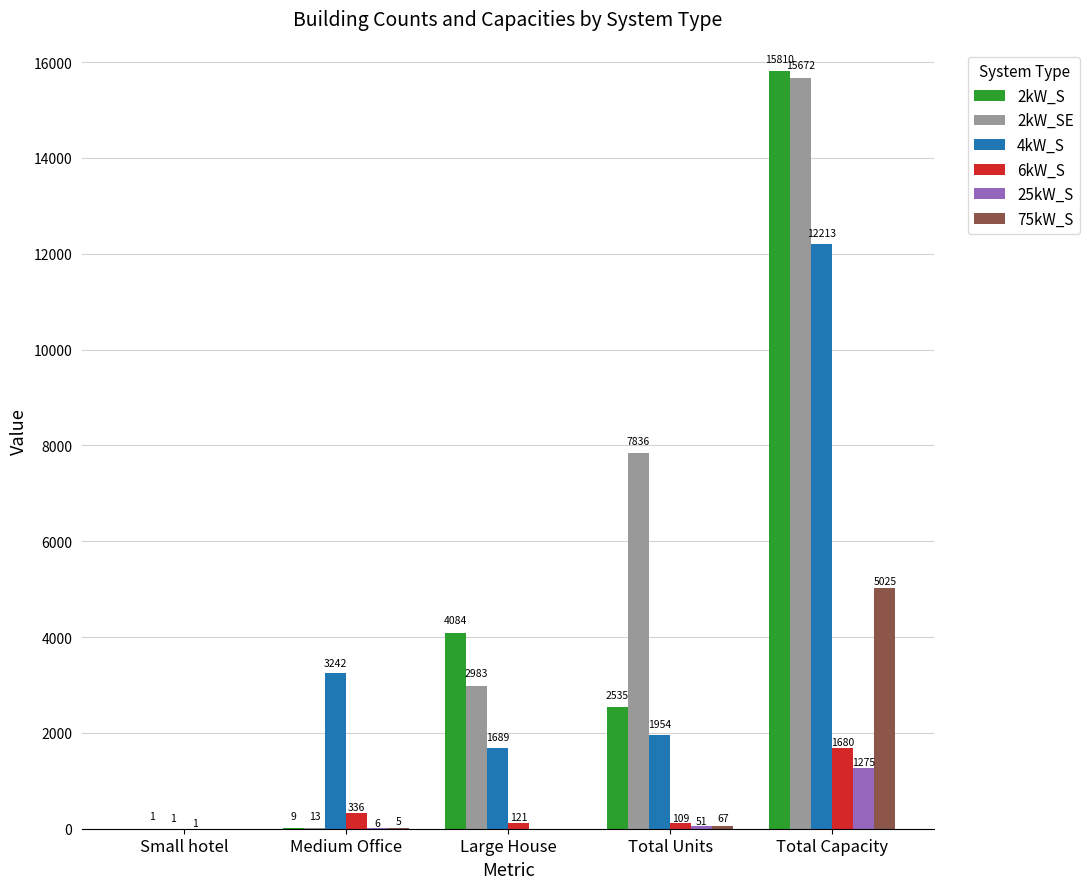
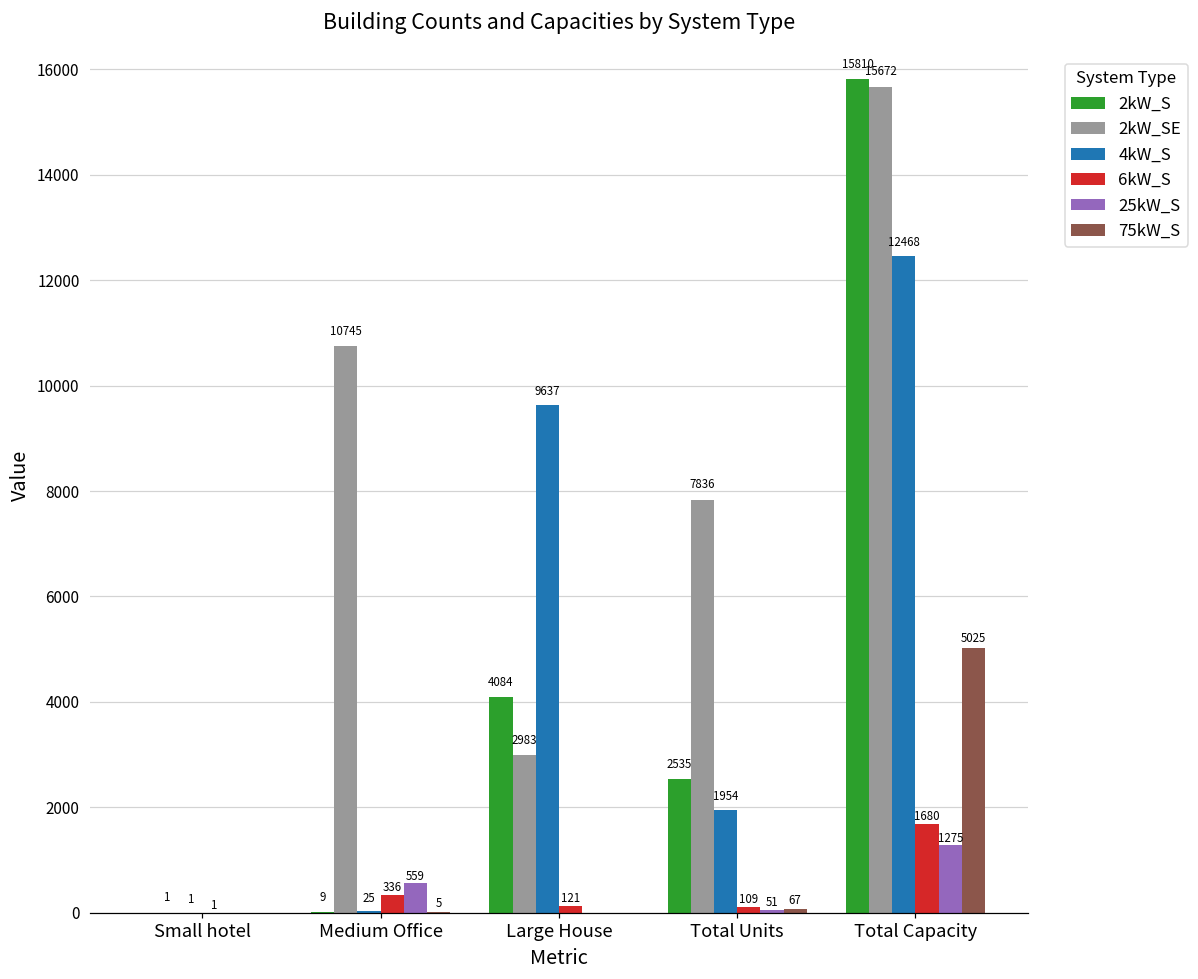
2kW_SE, Medium Office: 13 -> 10745
4kW_S, Medium Office: 3242 -> 25
25kW_S, Medium Office: 6 -> 559
4kW_S, Large House: 1689 -> 9637
4kW_S, Total Capacity: 12213 -> 12468
